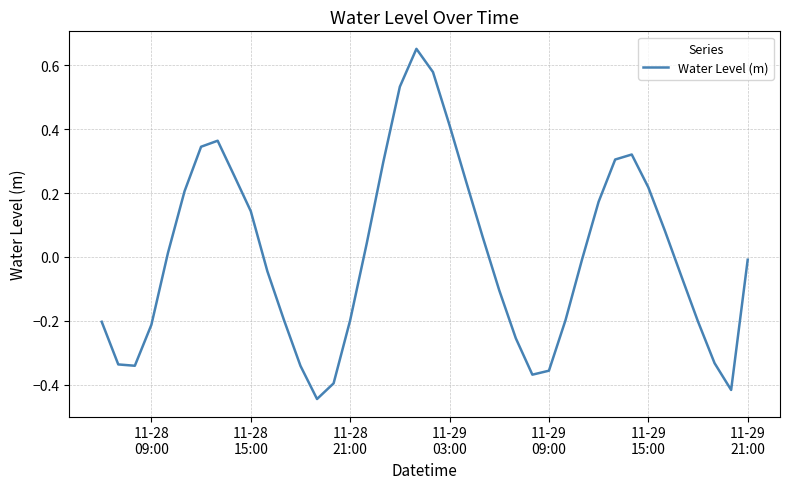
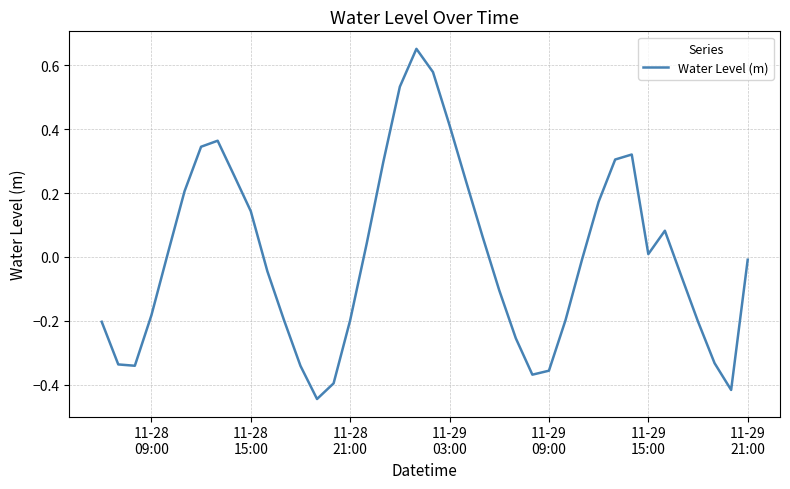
11-28 09:00: -0.21 -> -0.18
11-29 15:00: 0.22 -> 0.01
